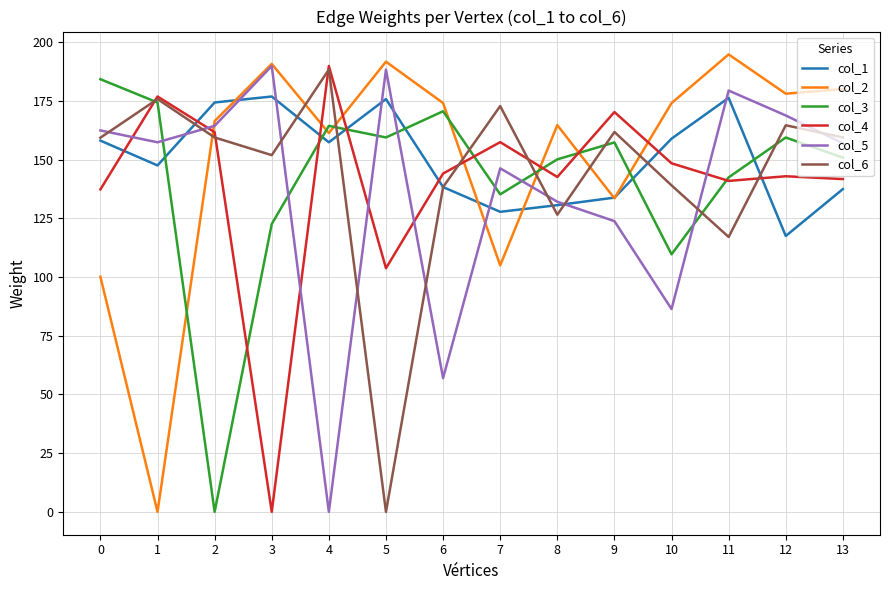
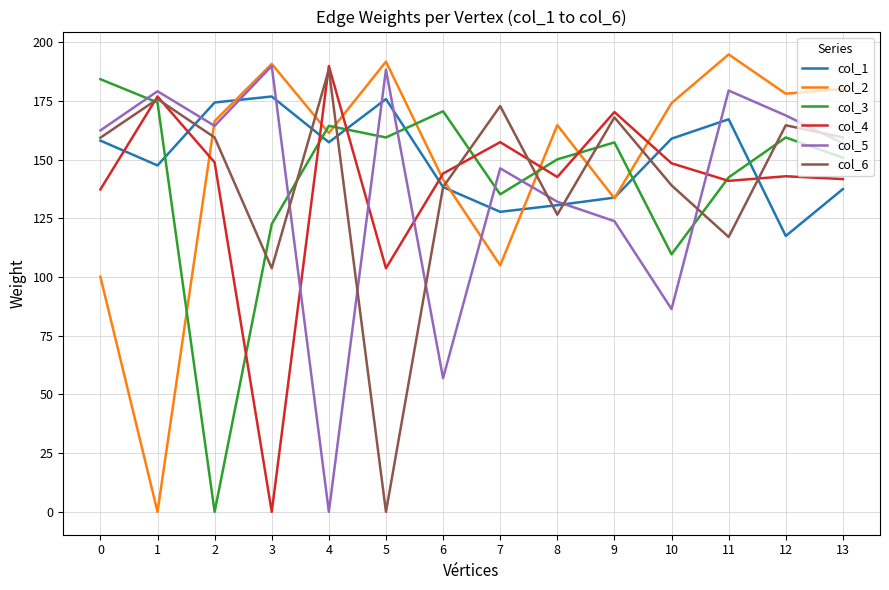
col_5, 1: 157 -> 179
col_4, 2: 162 -> 149
col_6, 3: 152 -> 104
col_2, 6: 174 -> 142
col_6, 9: 162 -> 168
col_1, 11: 176 -> 167
